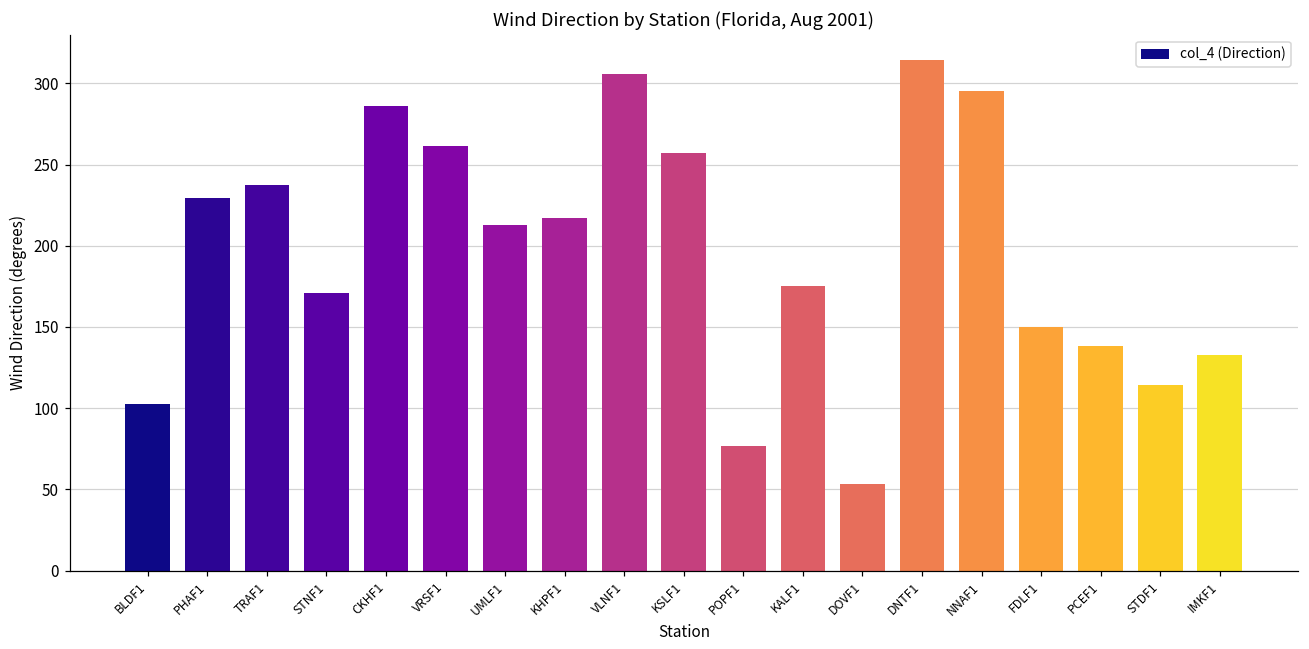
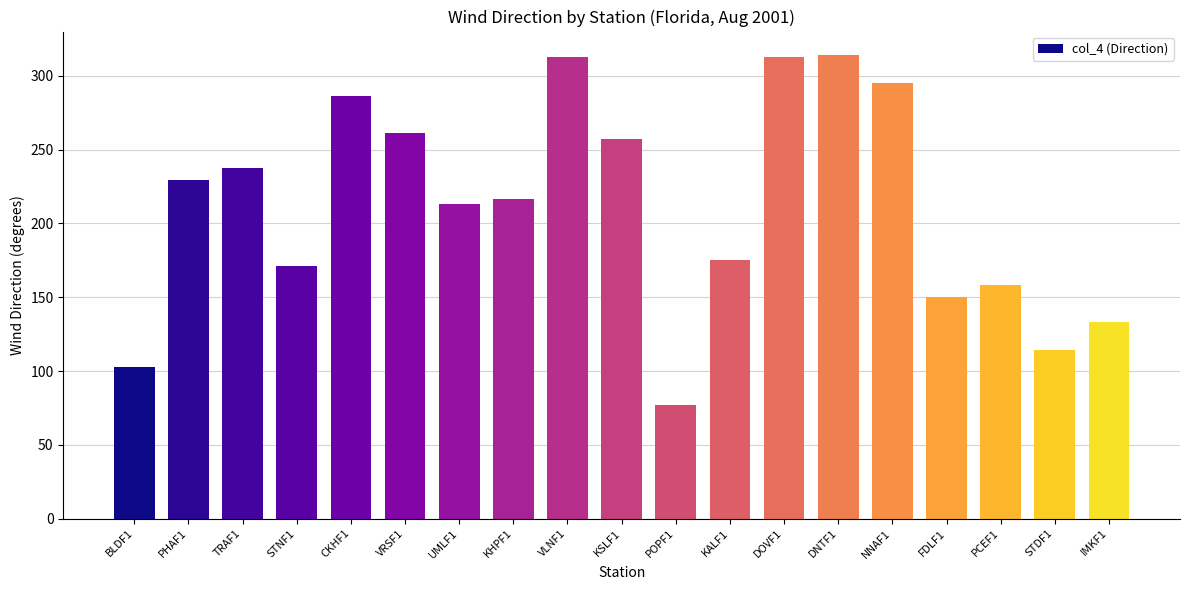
VLNF1: 306 -> 313
DOVF1: 53 -> 313
PCEF1: 139 -> 158
